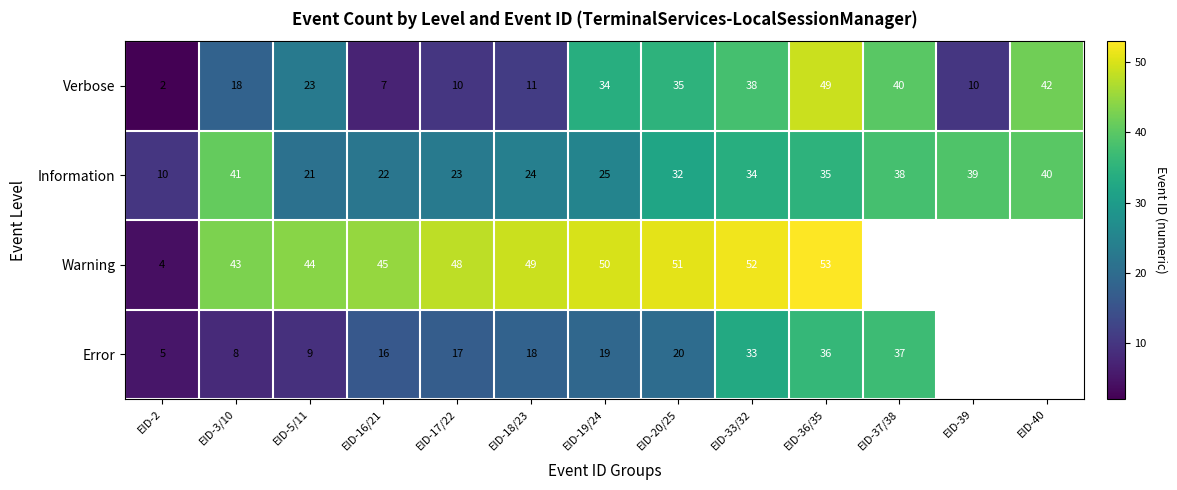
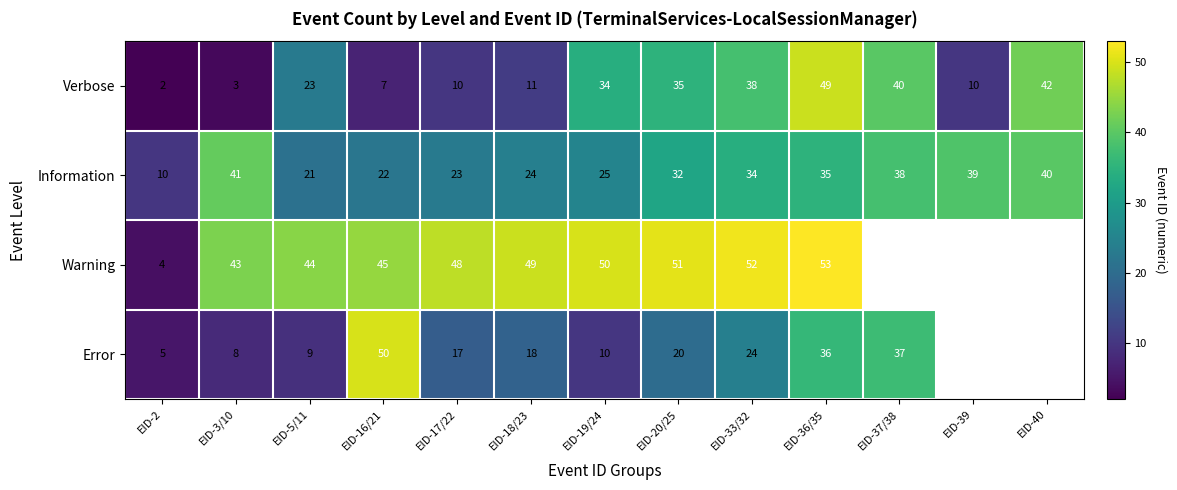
Verbose, EID-3/10: 18 -> 3
Error, EID-16/21: 16 -> 50
Error, EID-19/24: 19 -> 10
Error, EID-33/32: 33 -> 24
